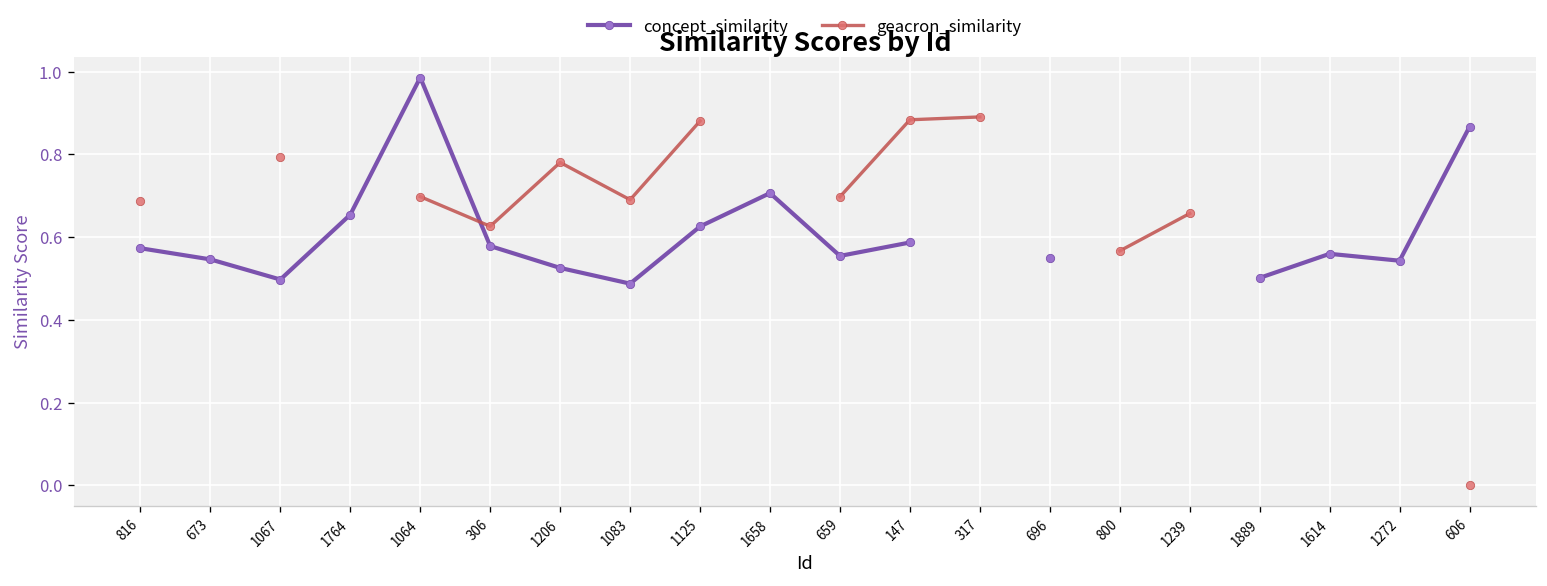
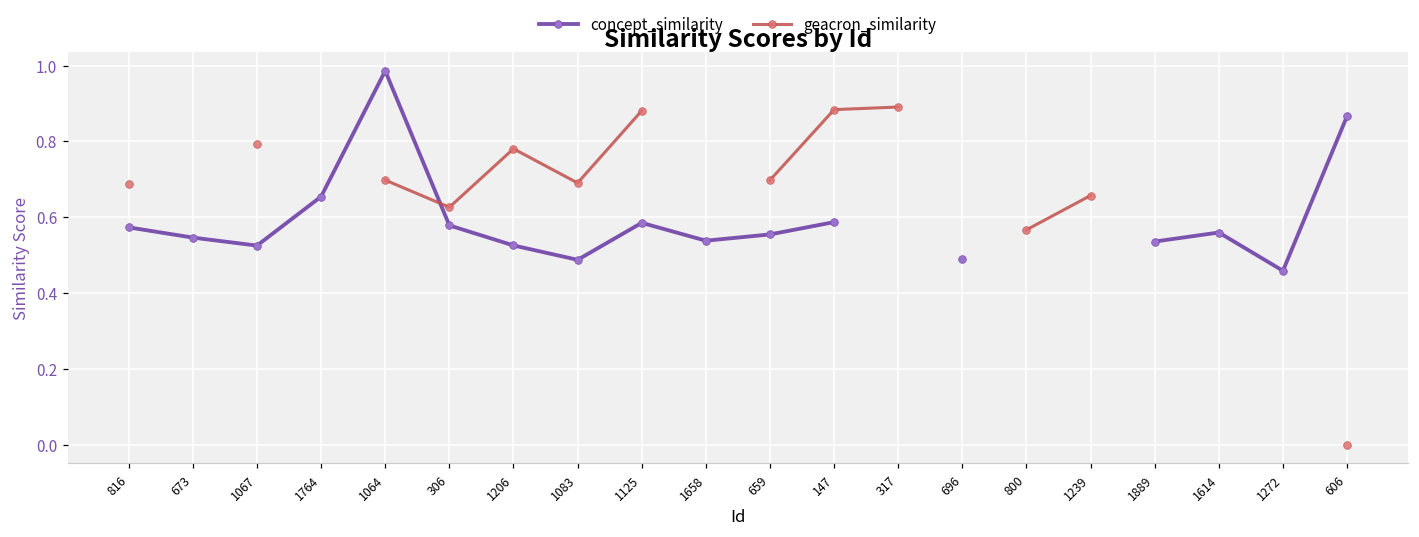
concept_similarity, 1067: 0.50 -> 0.53
concept_similarity, 1125: 0.63 -> 0.59
concept_similarity, 1658: 0.71 -> 0.54
concept_similarity, 696: 0.55 -> 0.49
concept_similarity, 1889: 0.50 -> 0.54
concept_similarity, 1272: 0.54 -> 0.46
